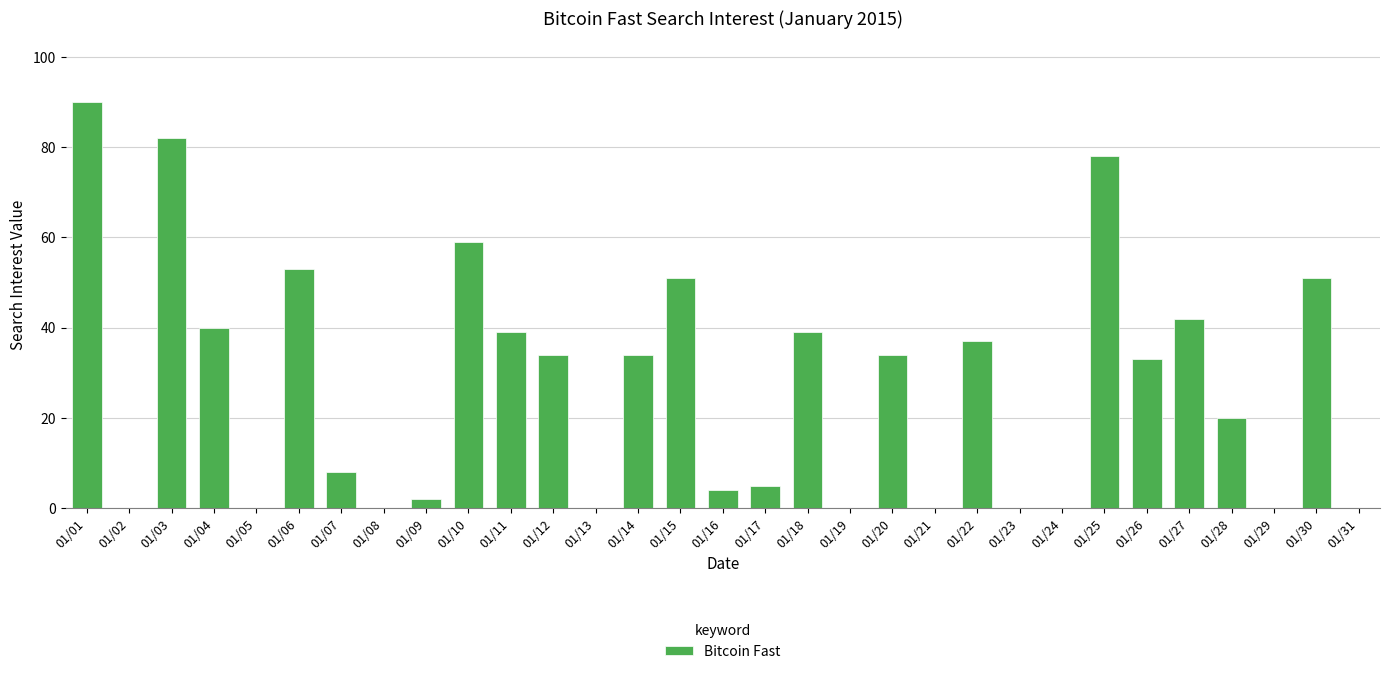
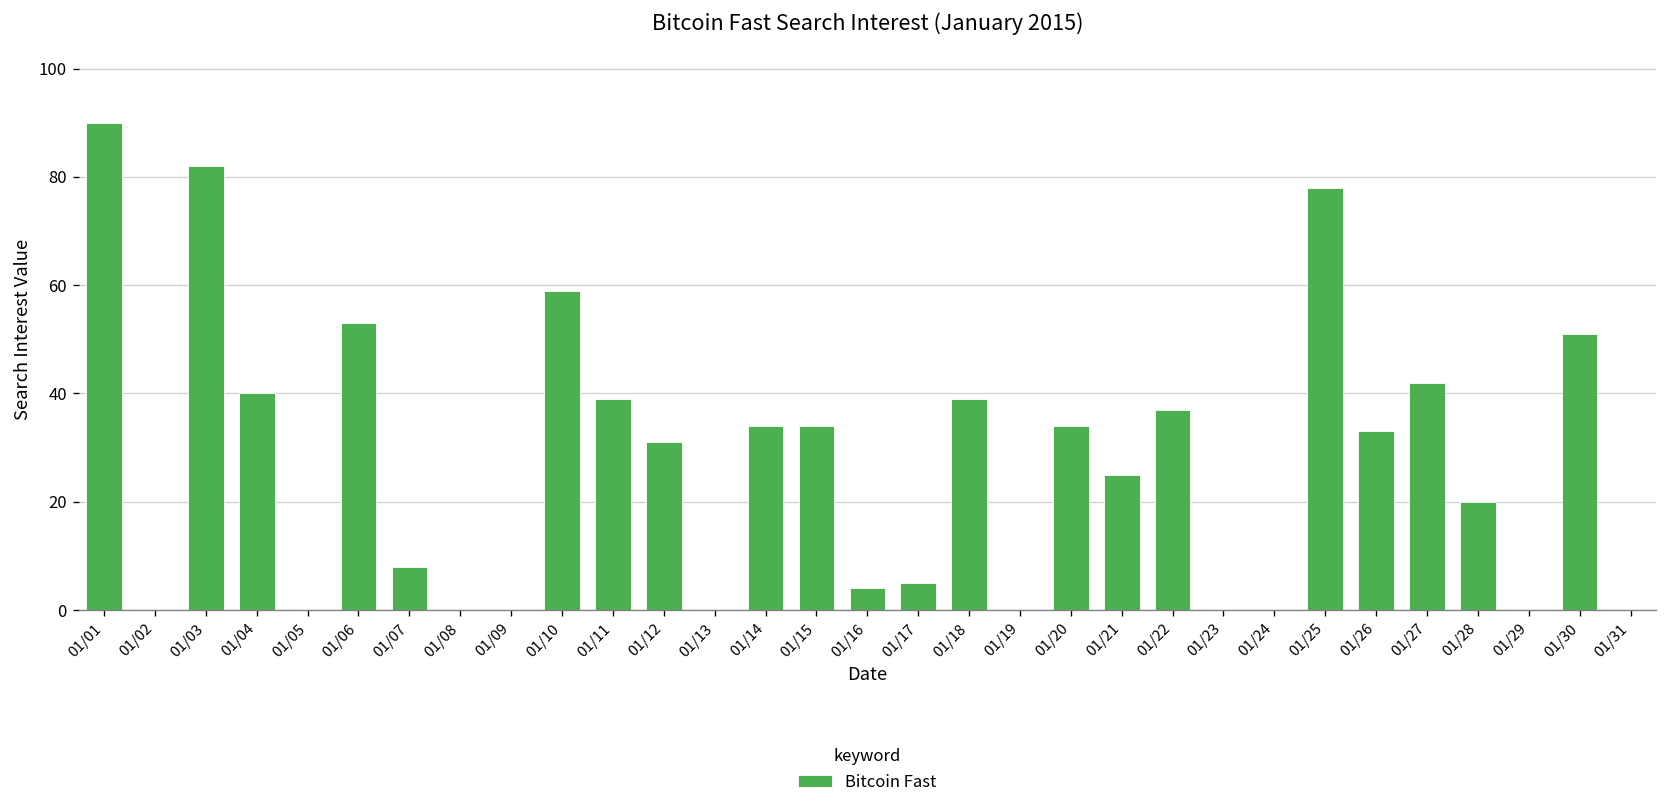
01/09: 2 -> 0
01/12: 34 -> 31
01/15: 51 -> 34
01/21: 0 -> 25
